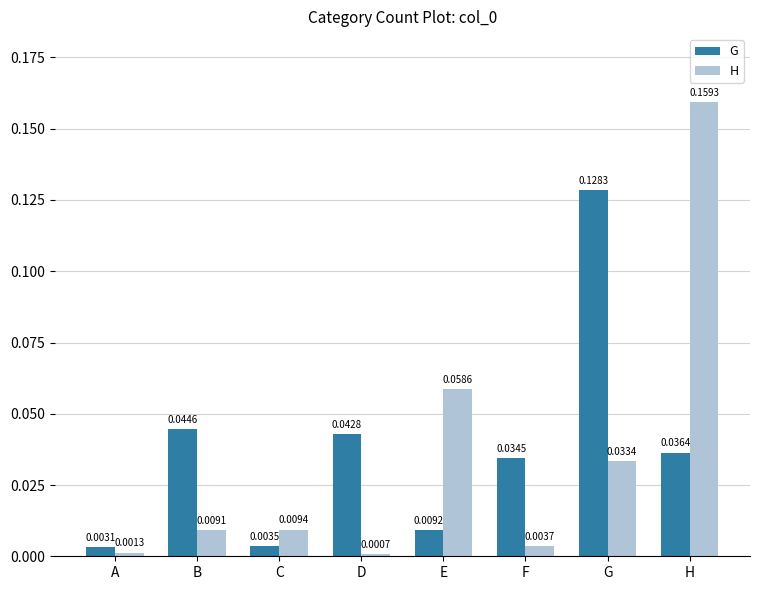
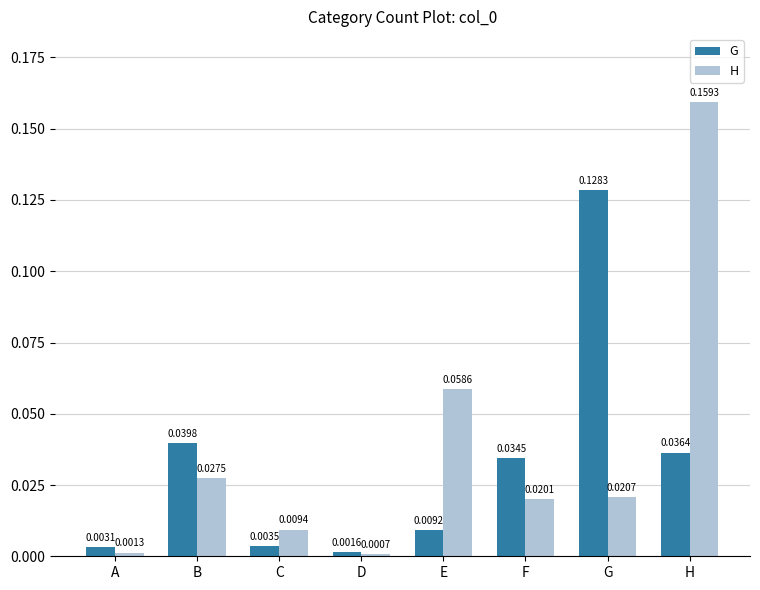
G, B: 0.0446 -> 0.0398
H, B: 0.0091 -> 0.0275
G, D: 0.0428 -> 0.0016
H, F: 0.0037 -> 0.0201
H, G: 0.0334 -> 0.0207
